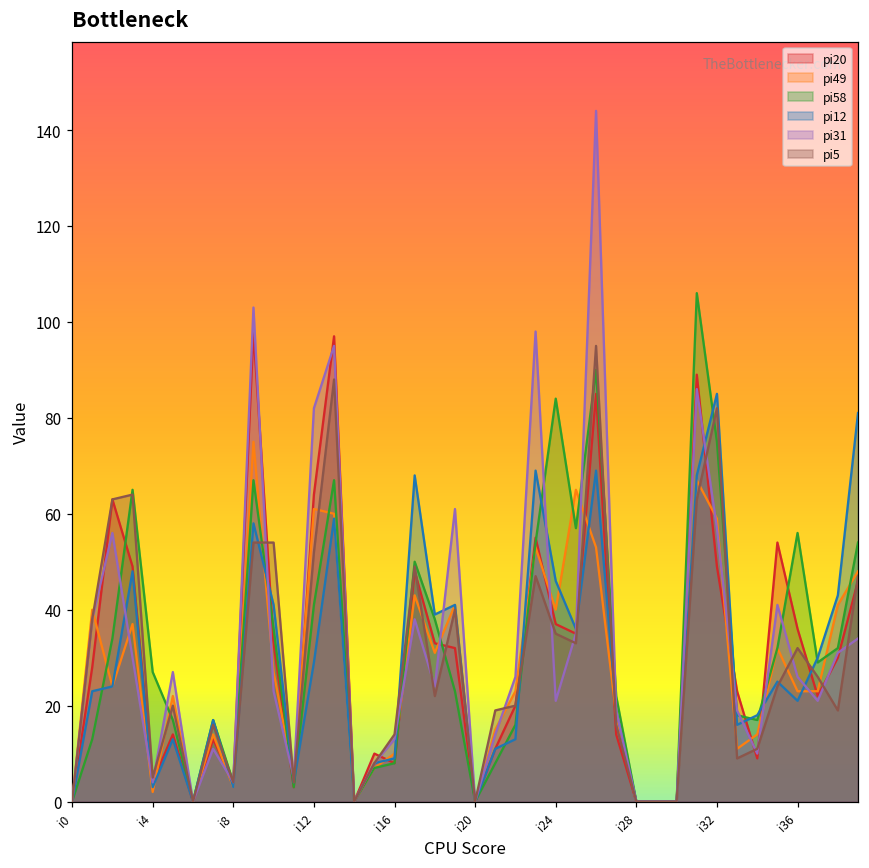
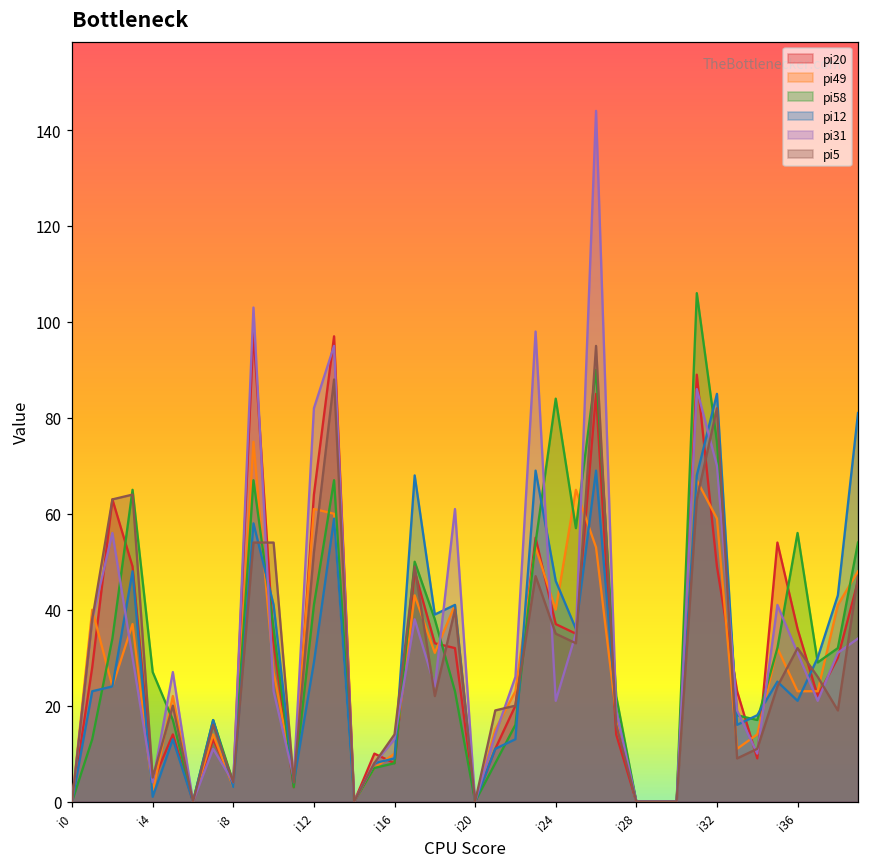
pi12, i4: 3 -> 1
pi31, i32: 57 -> 70
pi31, i36: 26 -> 31
